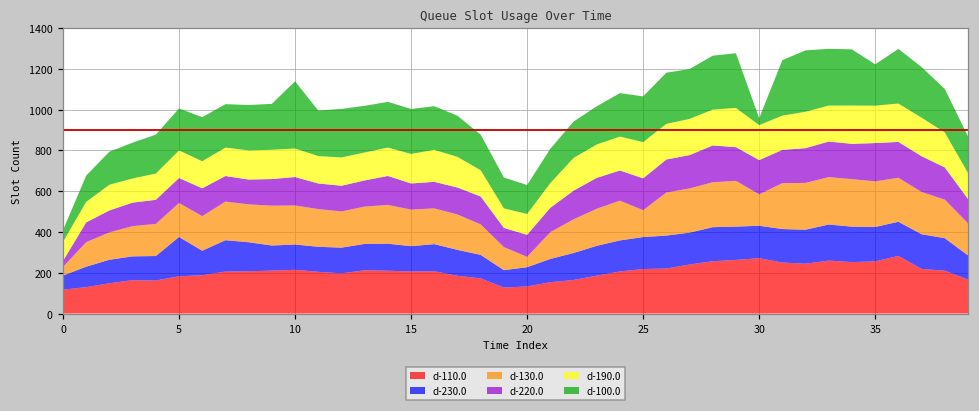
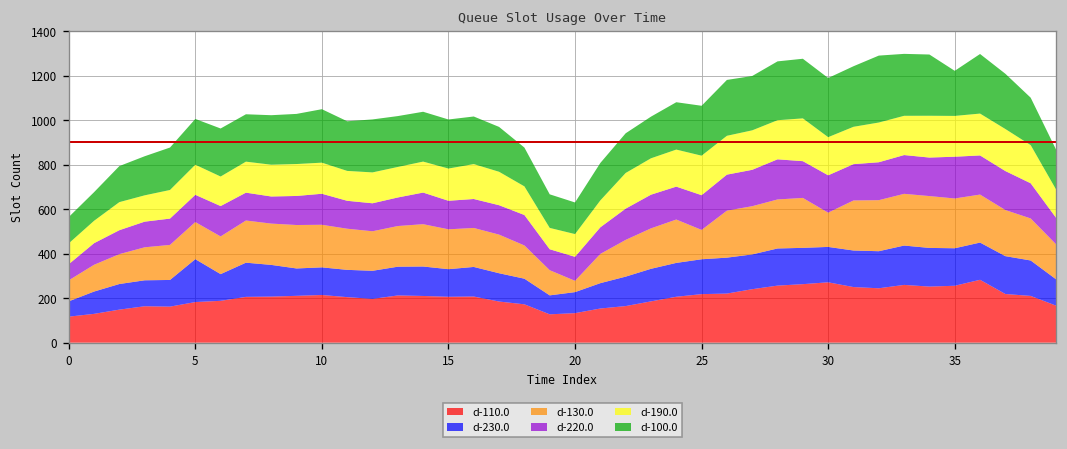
d-130.0, 0: 40 -> 90
d-220.0, 0: 30 -> 70
d-100.0, 0: 60 -> 120
d-100.0, 10: 330 -> 240
d-100.0, 30: 30 -> 270
